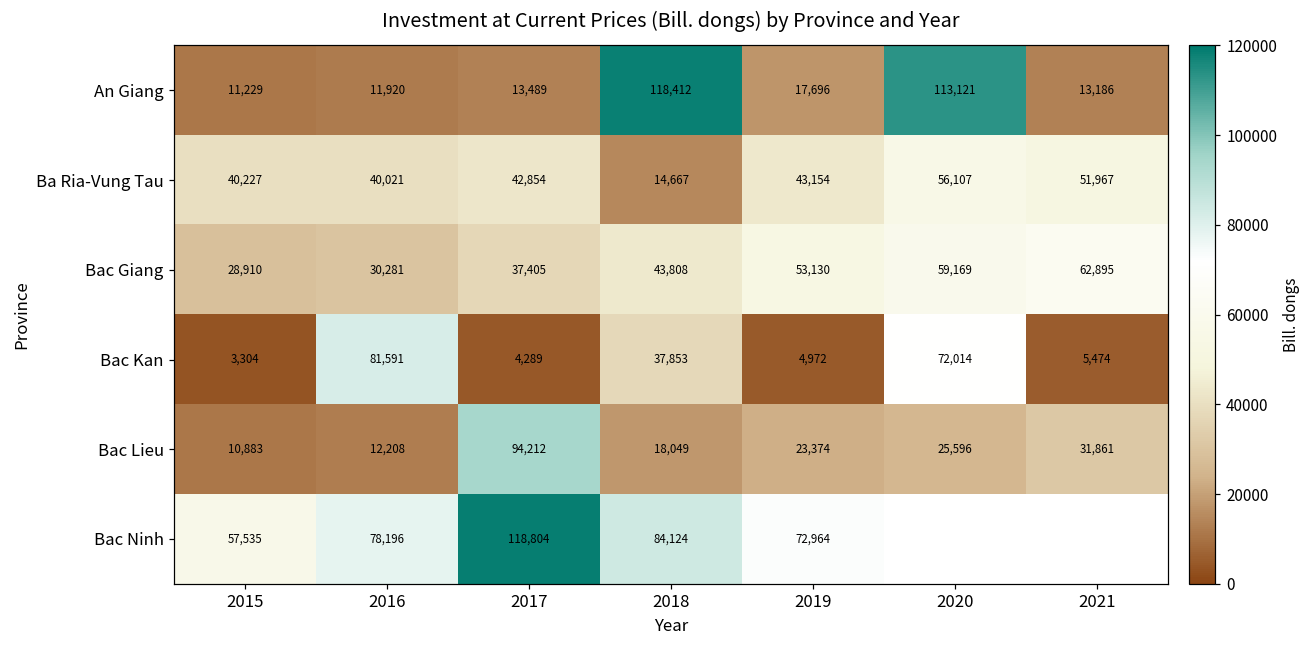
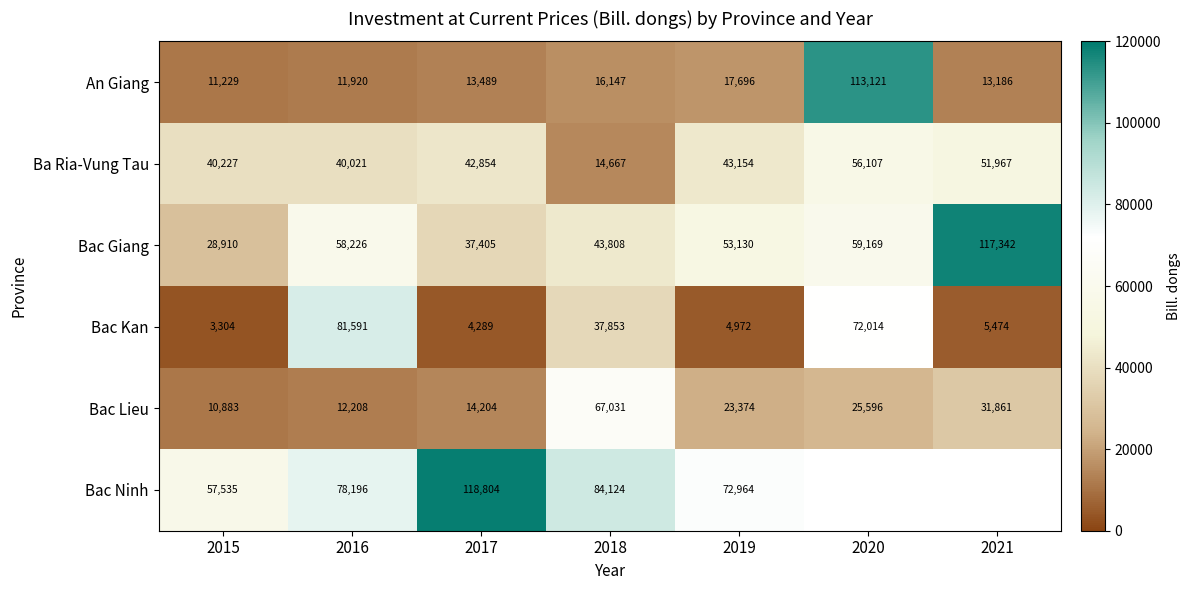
An Giang, 2018: 118,412 -> 16,147
Bac Giang, 2016: 30,281 -> 58,226
Bac Giang, 2021: 62,895 -> 117,342
Bac Lieu, 2017: 94,212 -> 14,204
Bac Lieu, 2018: 18,049 -> 67,031
